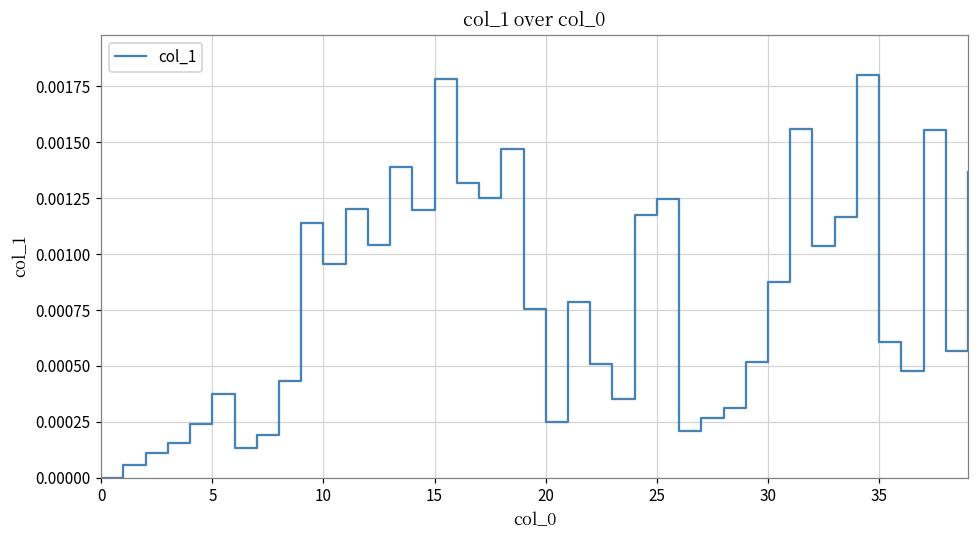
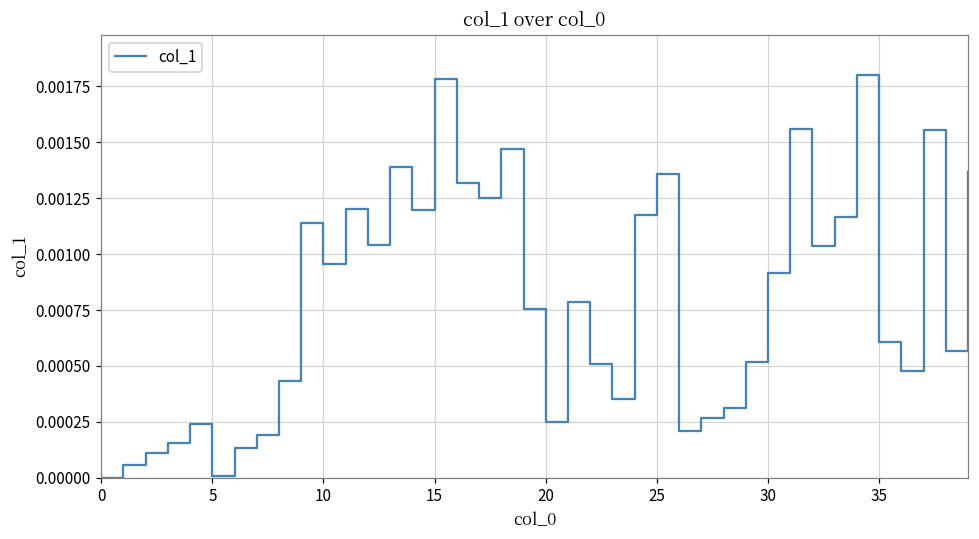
5: 0.00037 -> 0.00001
25: 0.00125 -> 0.00136
30: 0.00088 -> 0.00092
